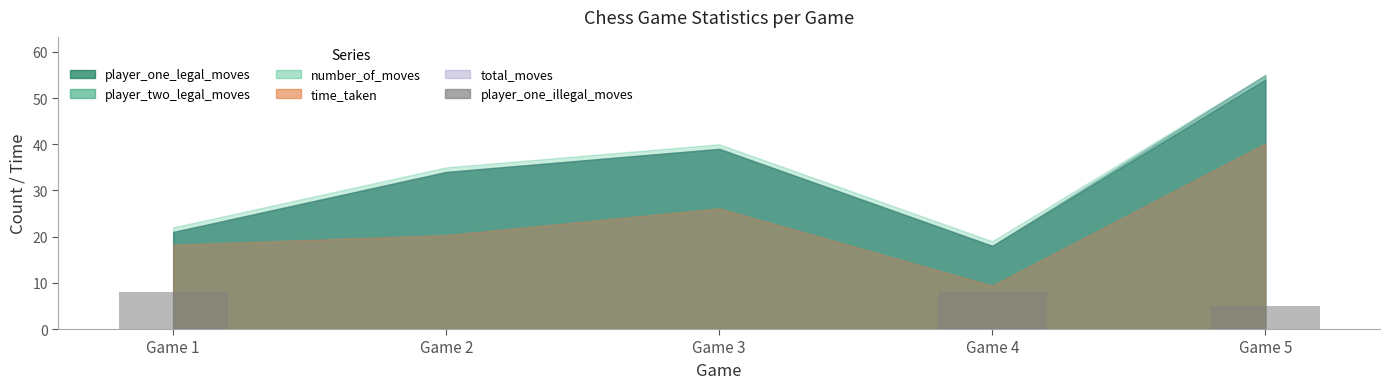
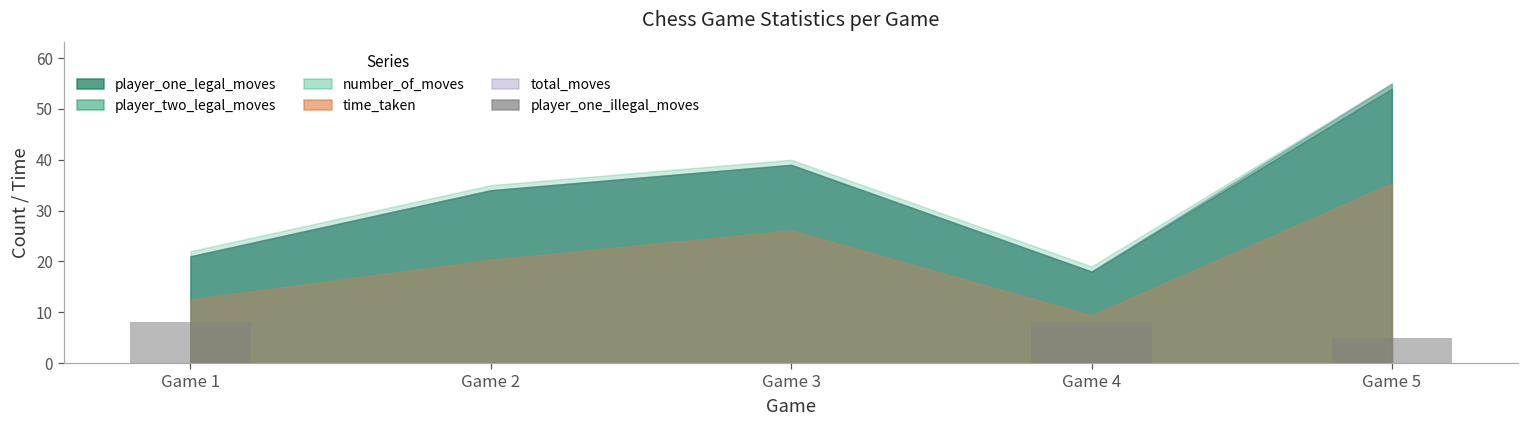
time_taken, Game 1: 18 -> 13
time_taken, Game 5: 40 -> 35
